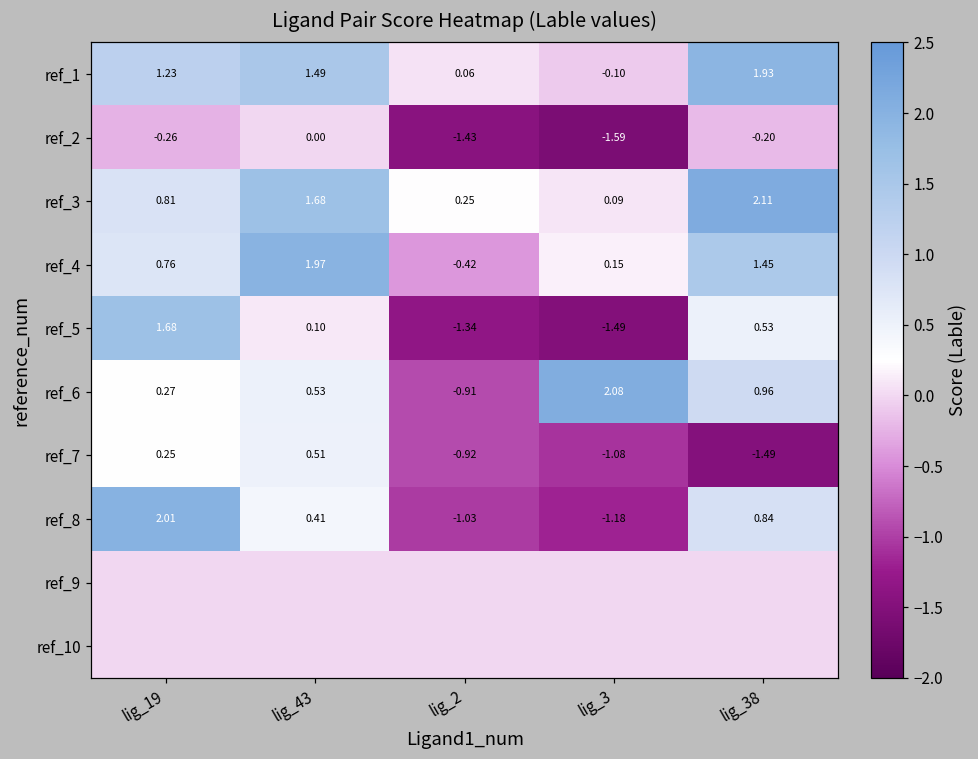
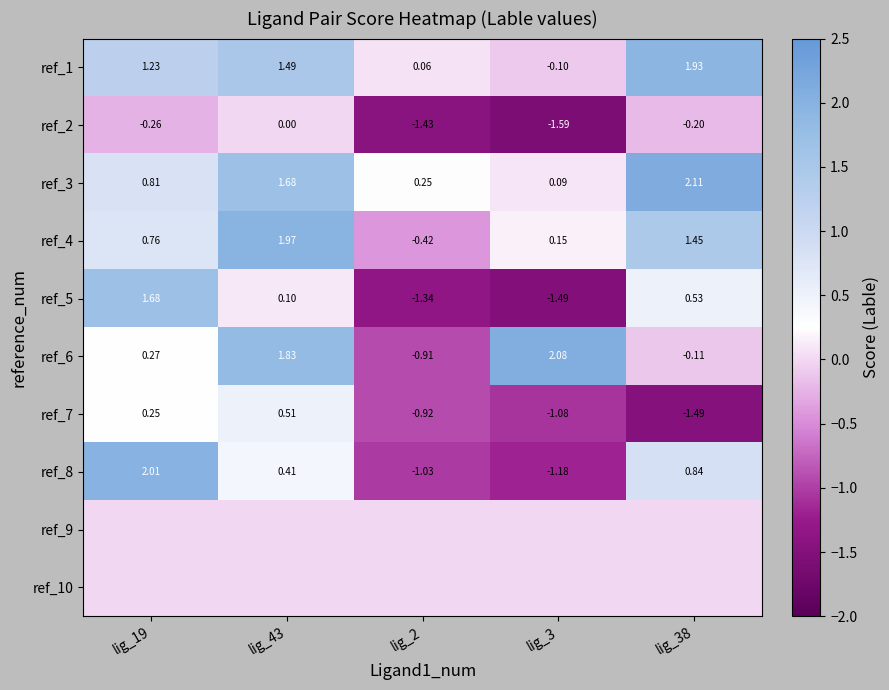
ref_6, lig_43: 0.53 -> 1.83
ref_6, lig_38: 0.96 -> -0.11
